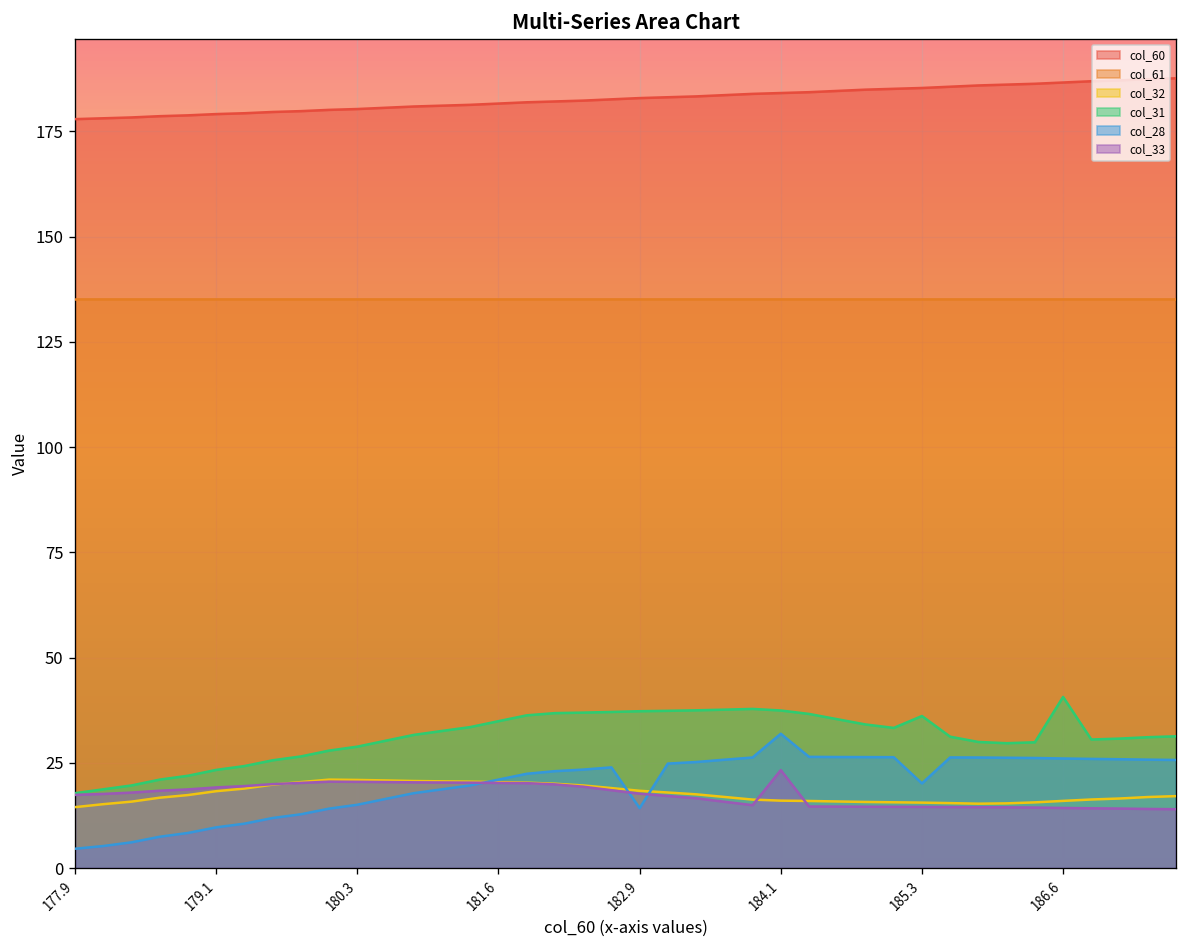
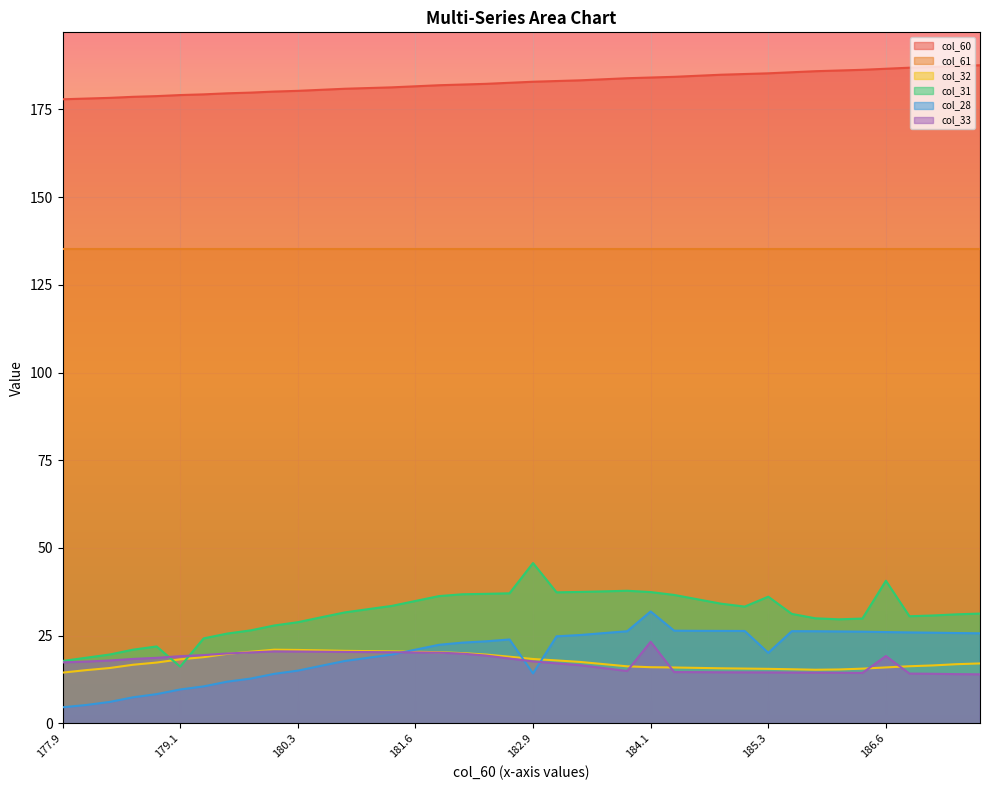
col_31, 179.1: 23 -> 16
col_31, 182.9: 37 -> 46
col_33, 186.6: 14 -> 19
